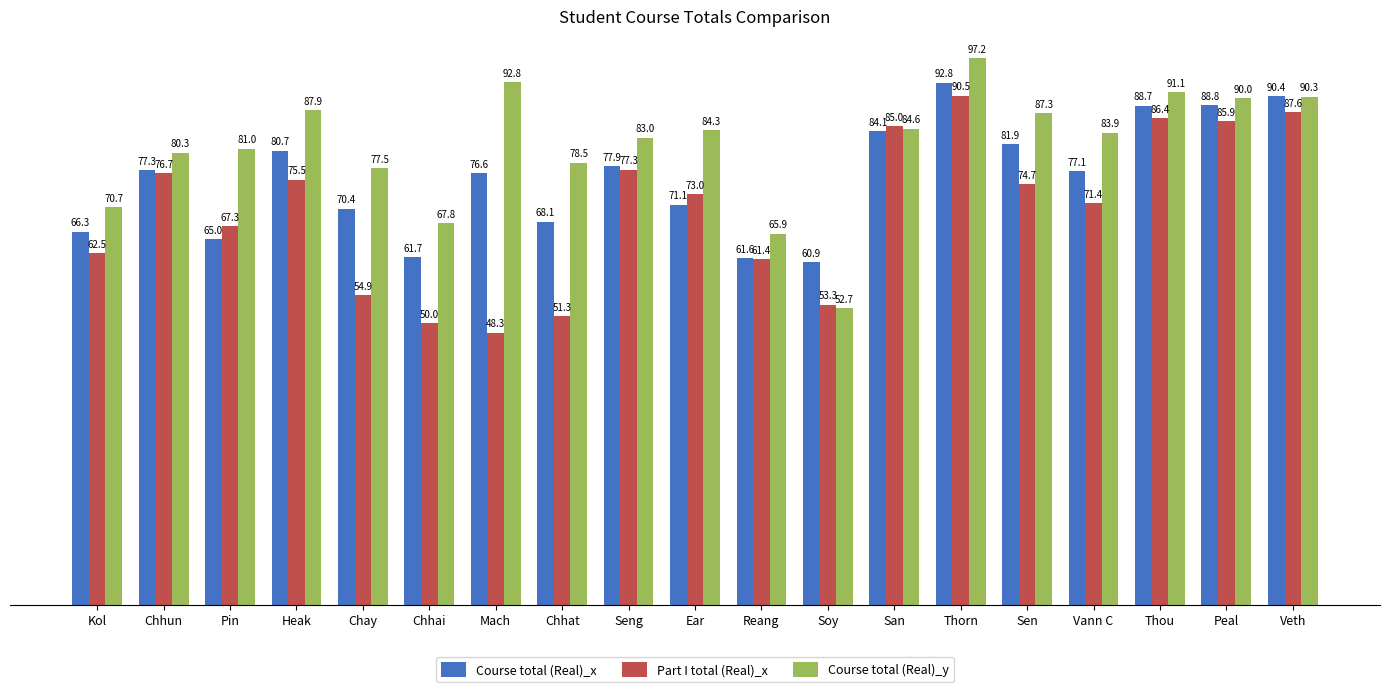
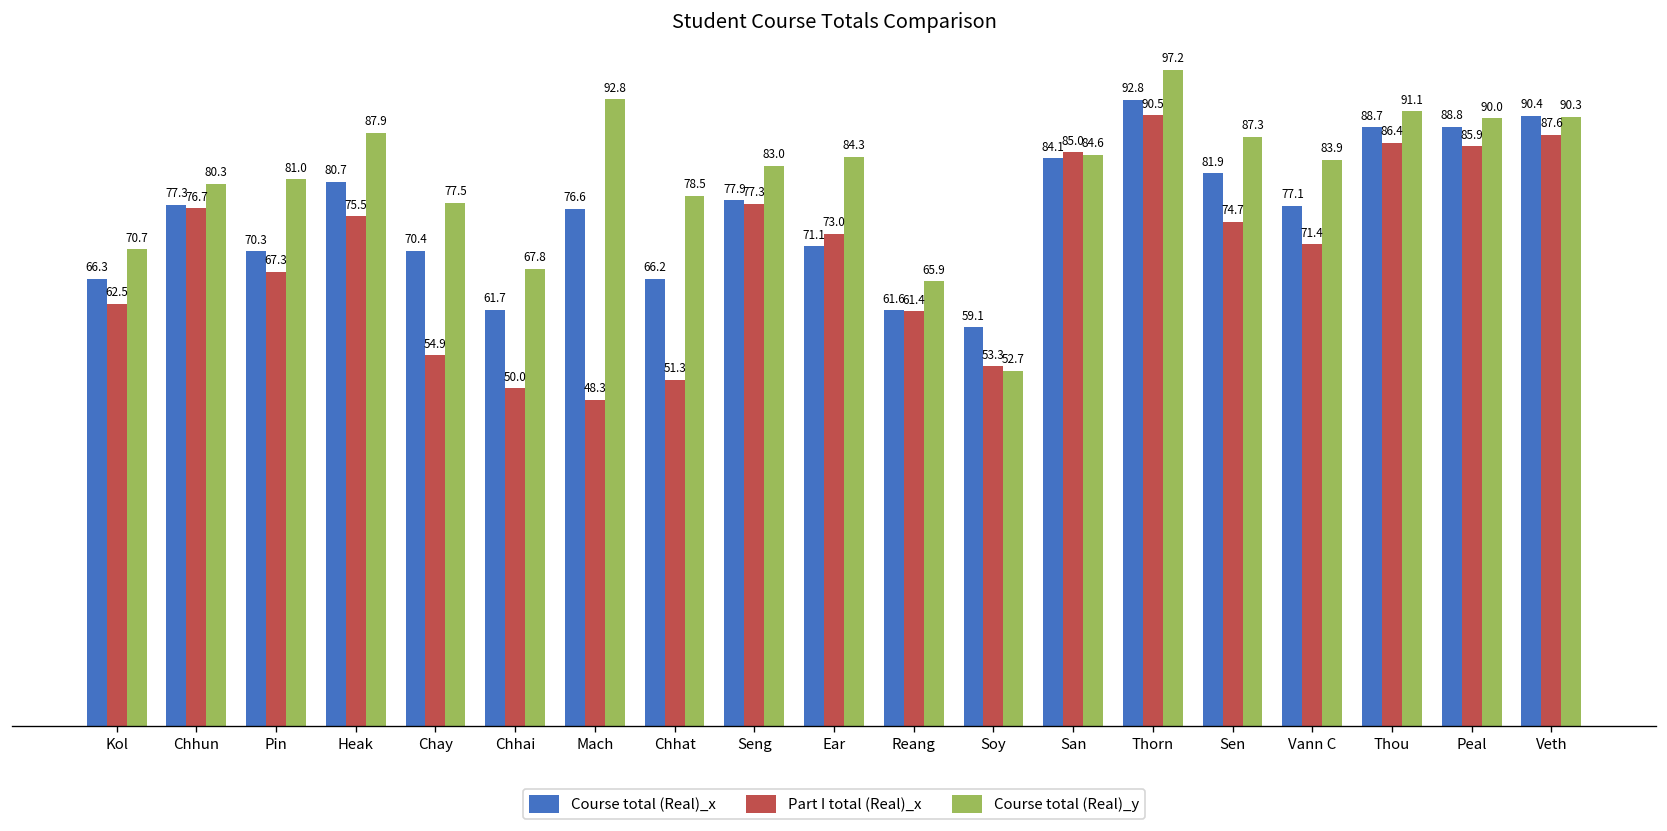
Course total (Real)_x, Pin: 65.0 -> 70.3
Course total (Real)_x, Chhat: 68.1 -> 66.2
Course total (Real)_x, Soy: 60.9 -> 59.1
